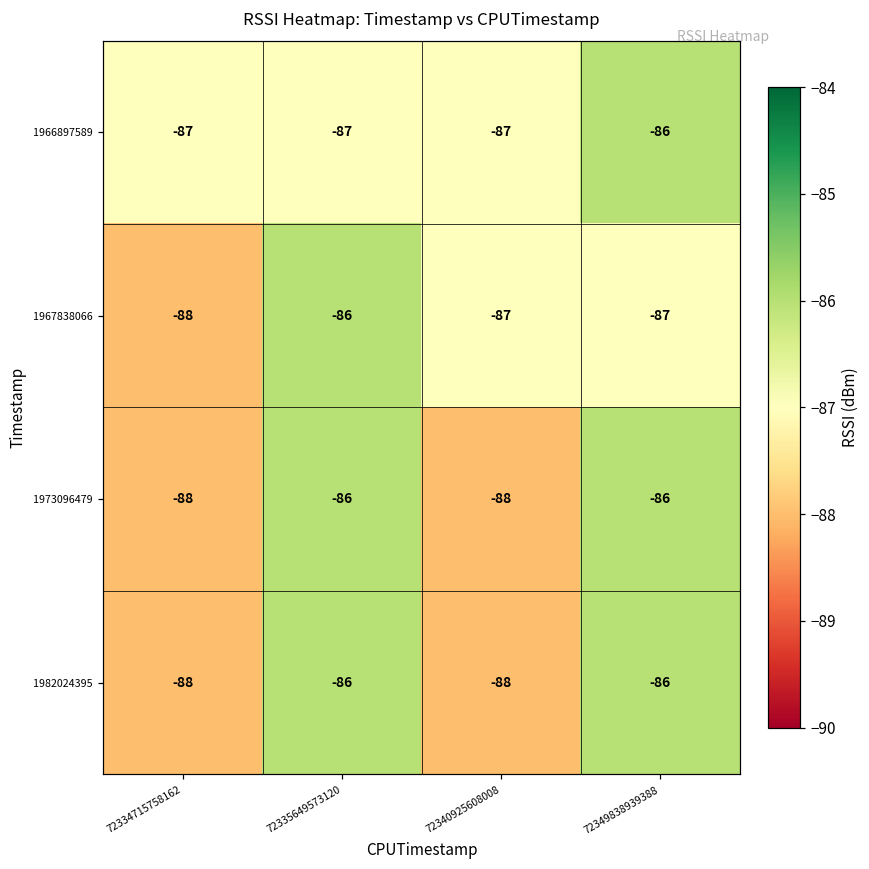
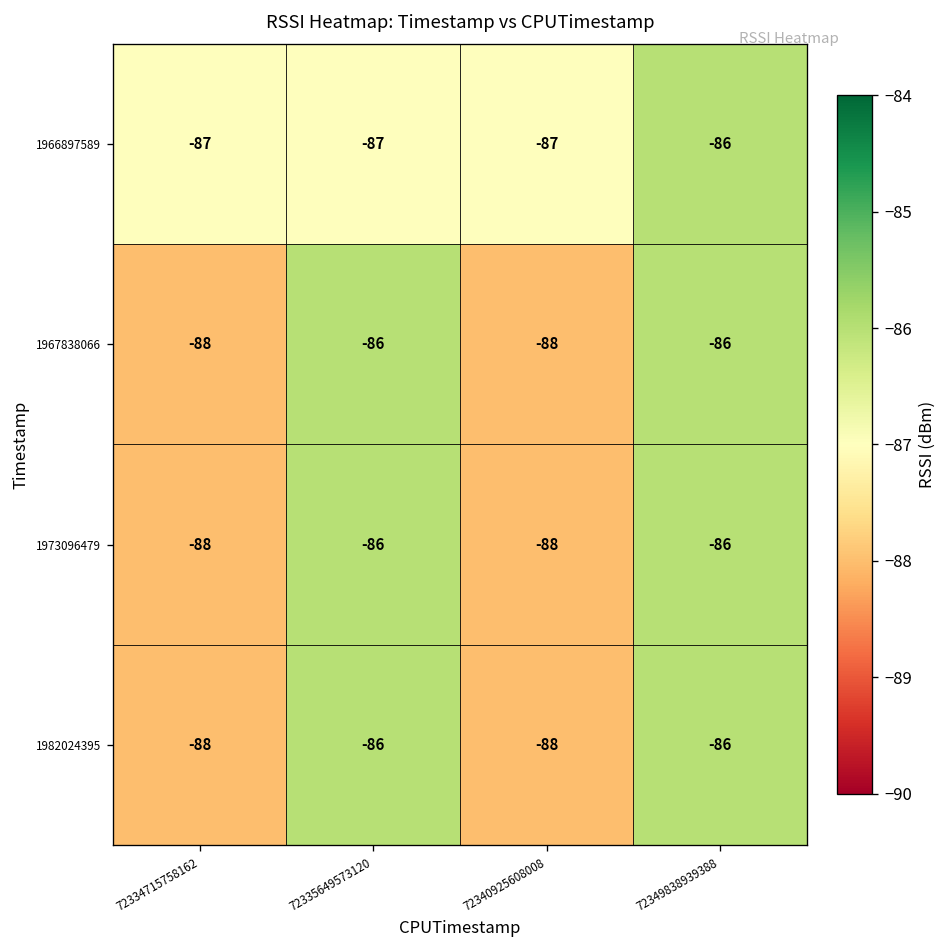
1967838066, 72340925608008: -87 -> -88
1967838066, 72349838939388: -87 -> -86
